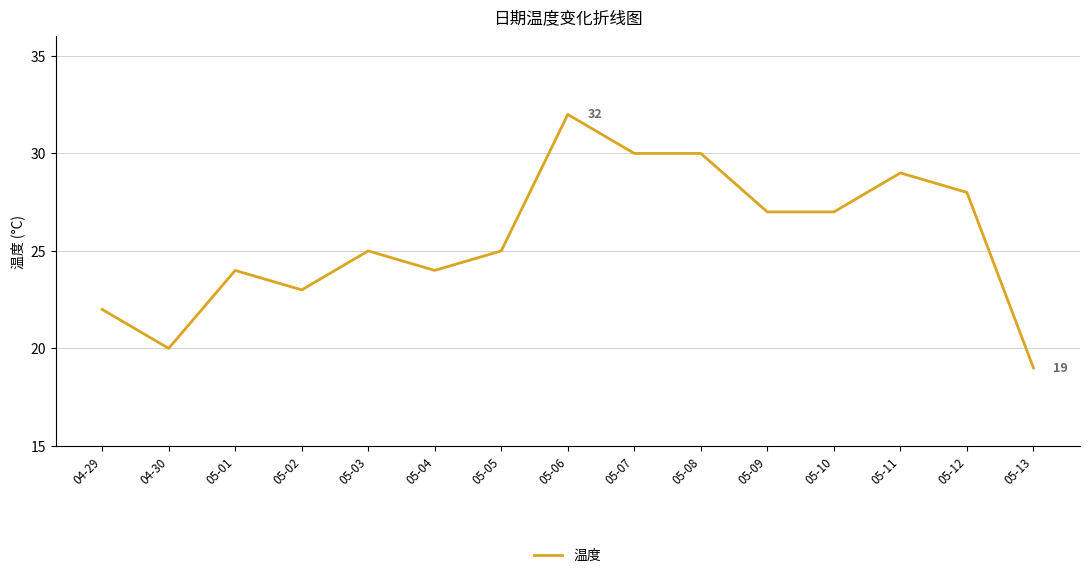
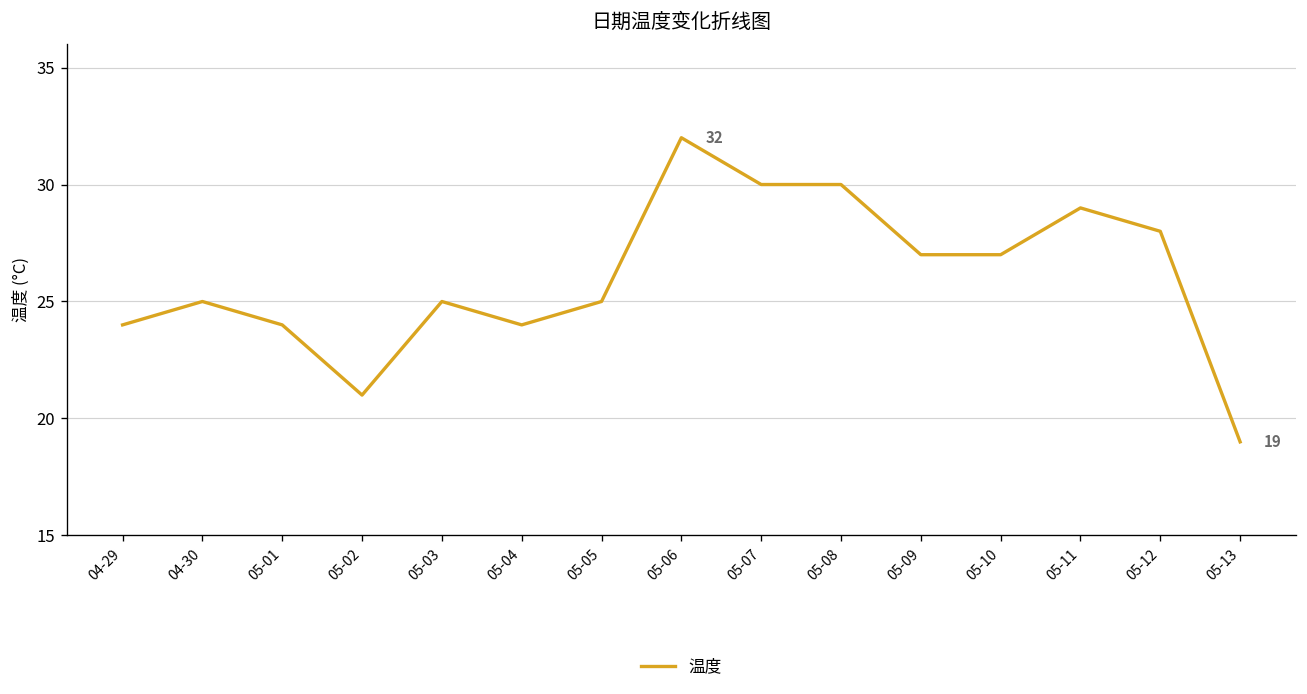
04-29: 22 -> 24
04-30: 20 -> 25
05-02: 23 -> 21
